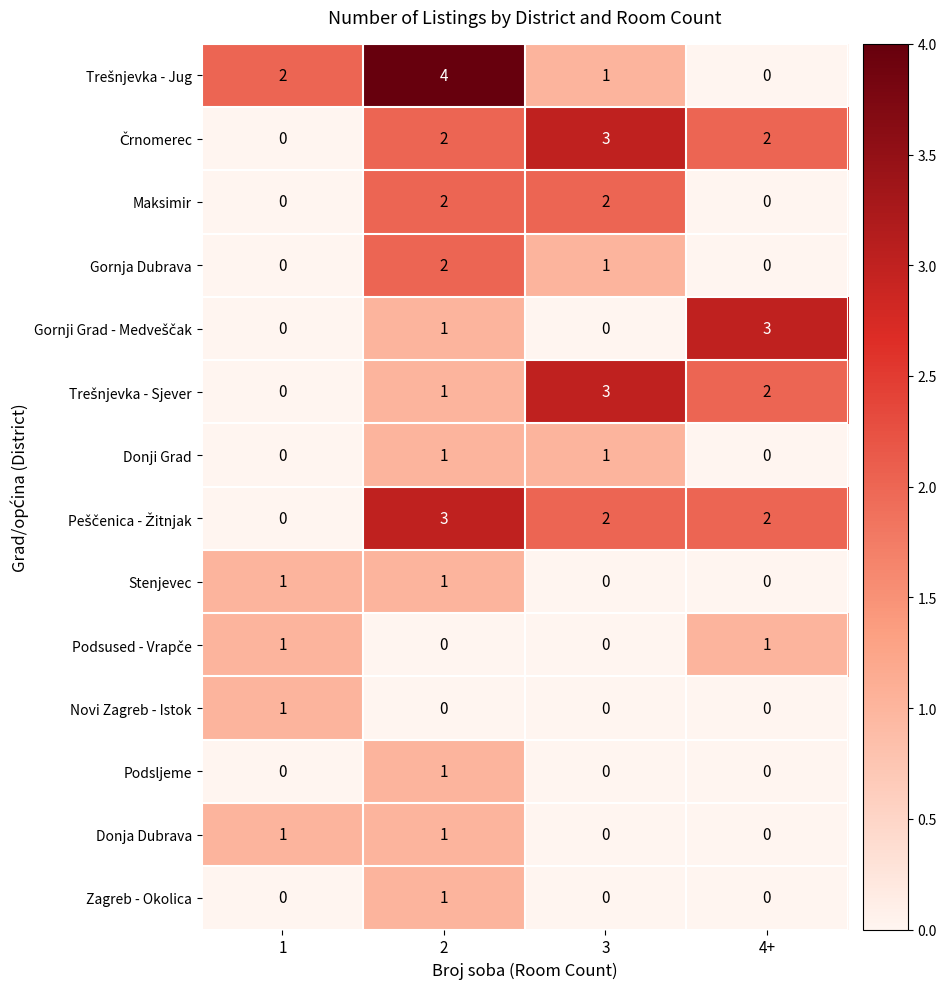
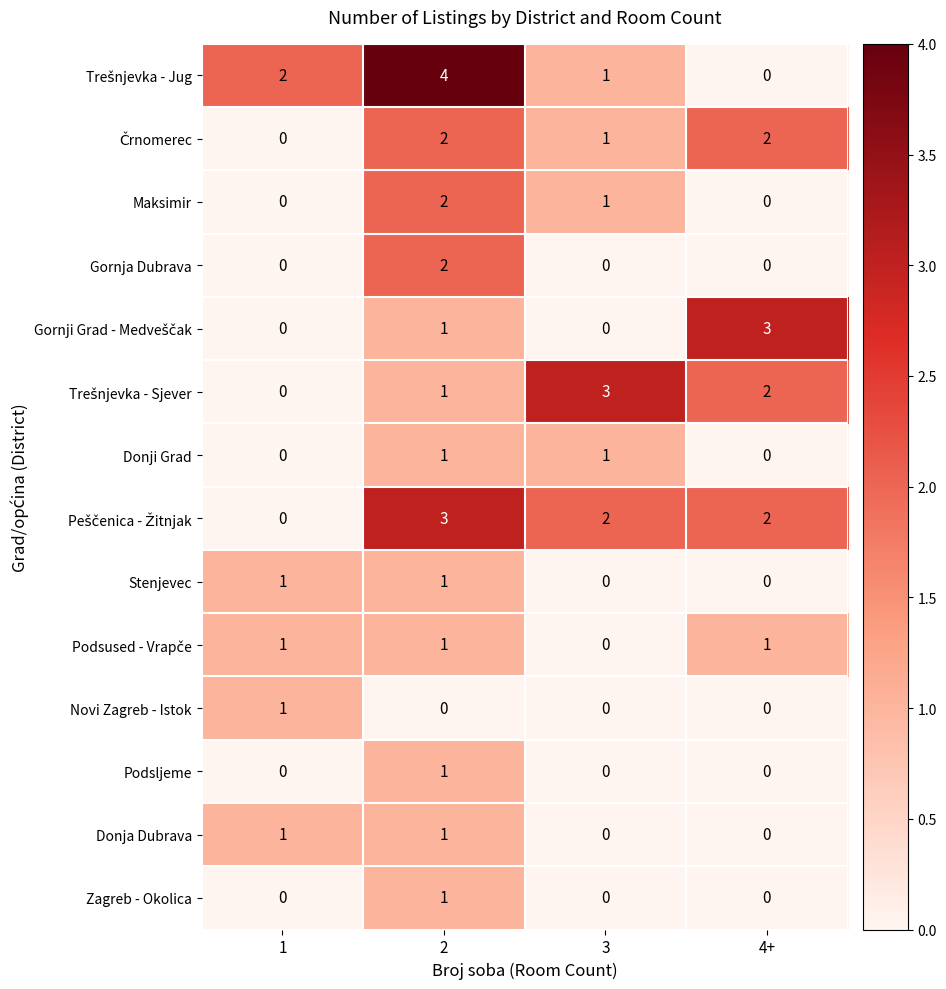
Črnomerec, 3: 3 -> 1
Maksimir, 3: 2 -> 1
Gornja Dubrava, 3: 1 -> 0
Podsused - Vrapče, 2: 0 -> 1
